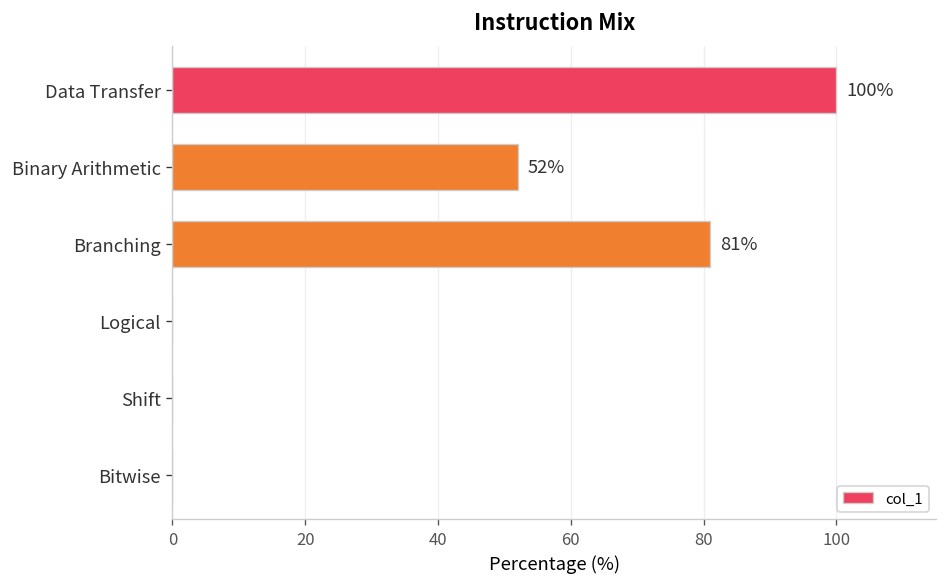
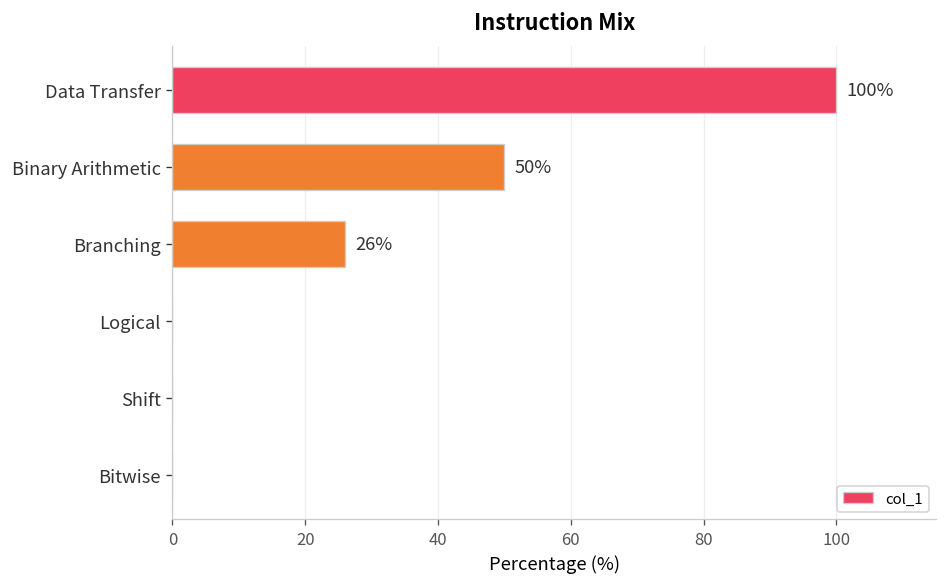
Binary Arithmetic: 52% -> 50%
Branching: 81% -> 26%
